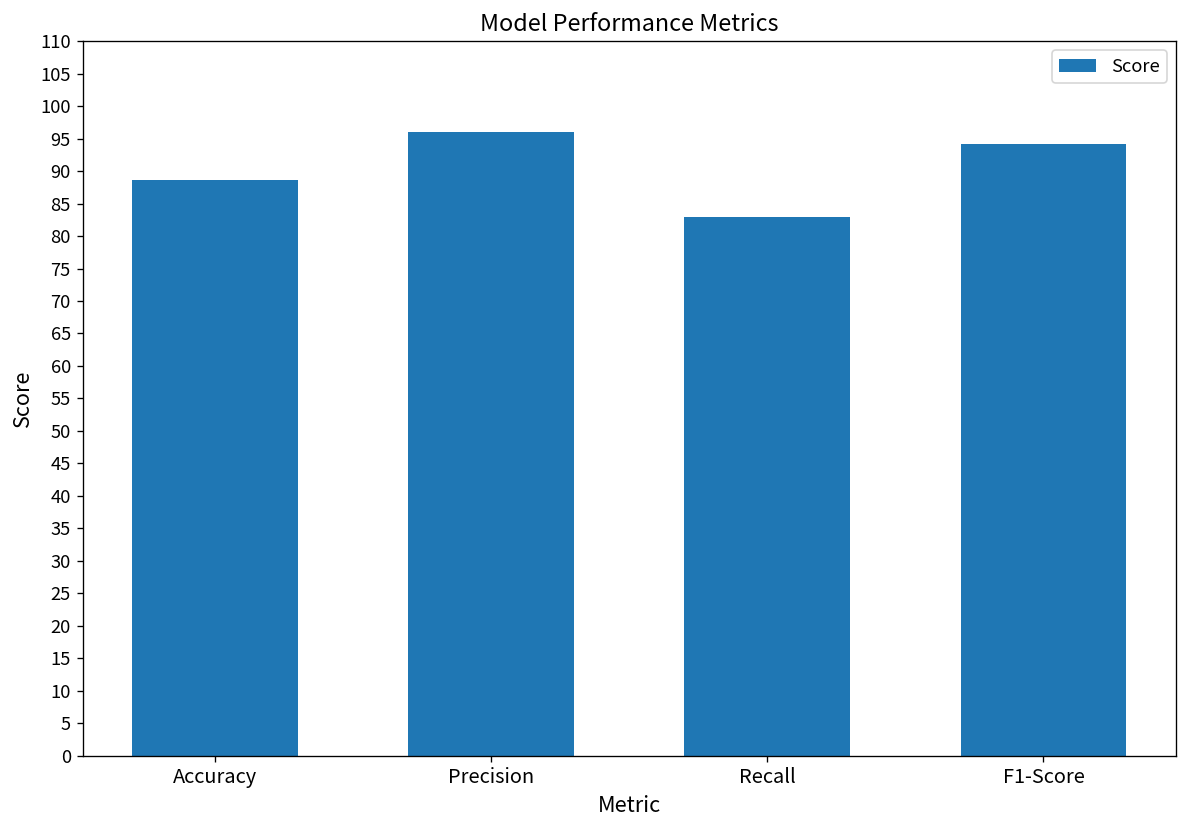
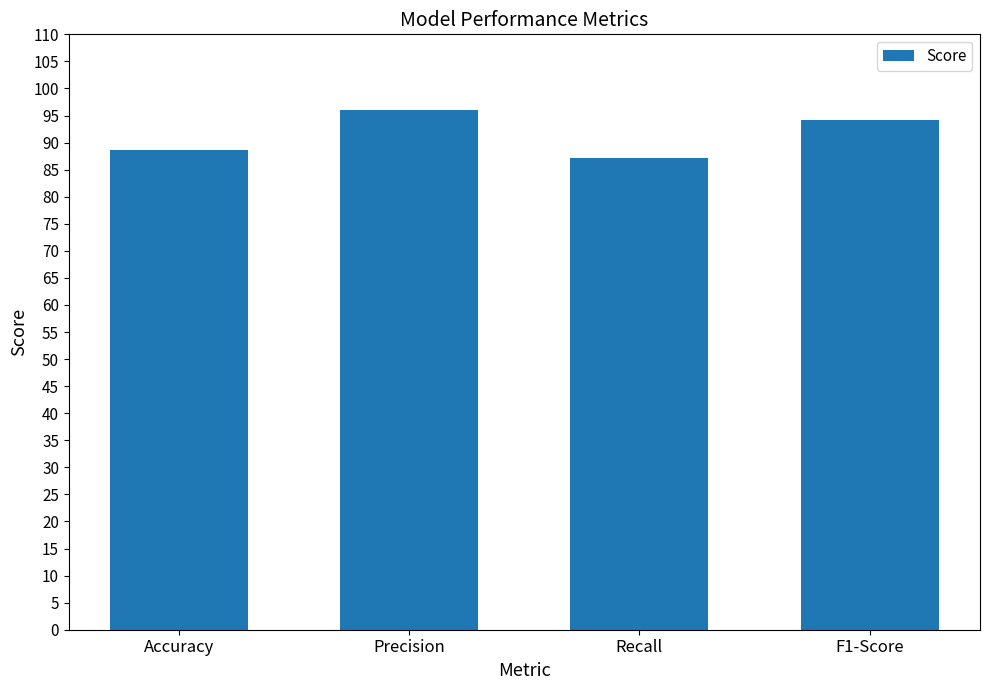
Recall: 83 -> 87
